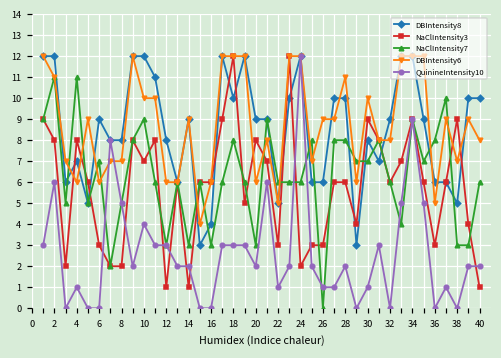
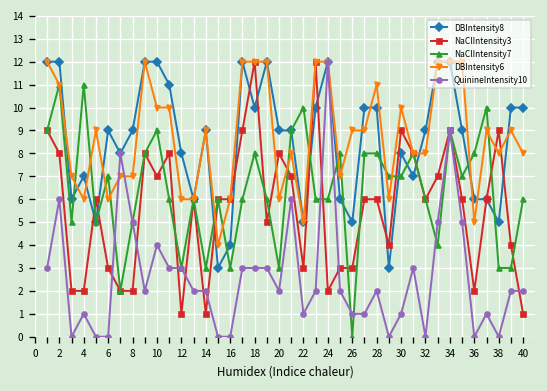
NaClIntensity3, 4: 8 -> 2
DBIntensity8, 8: 8 -> 9
NaClIntensity7, 22: 6 -> 10
DBIntensity8, 26: 6 -> 5
NaClIntensity3, 36: 3 -> 2
DBIntensity6, 38: 7 -> 8
